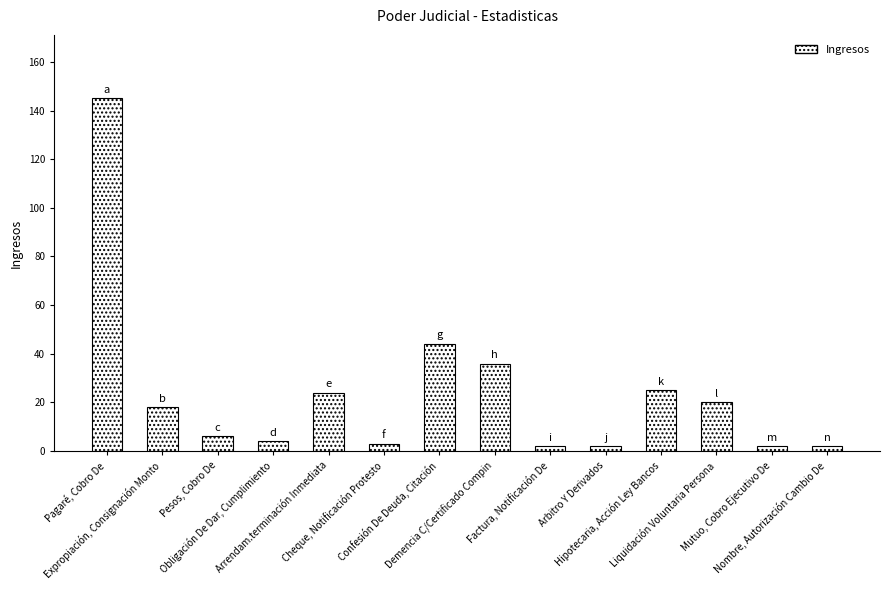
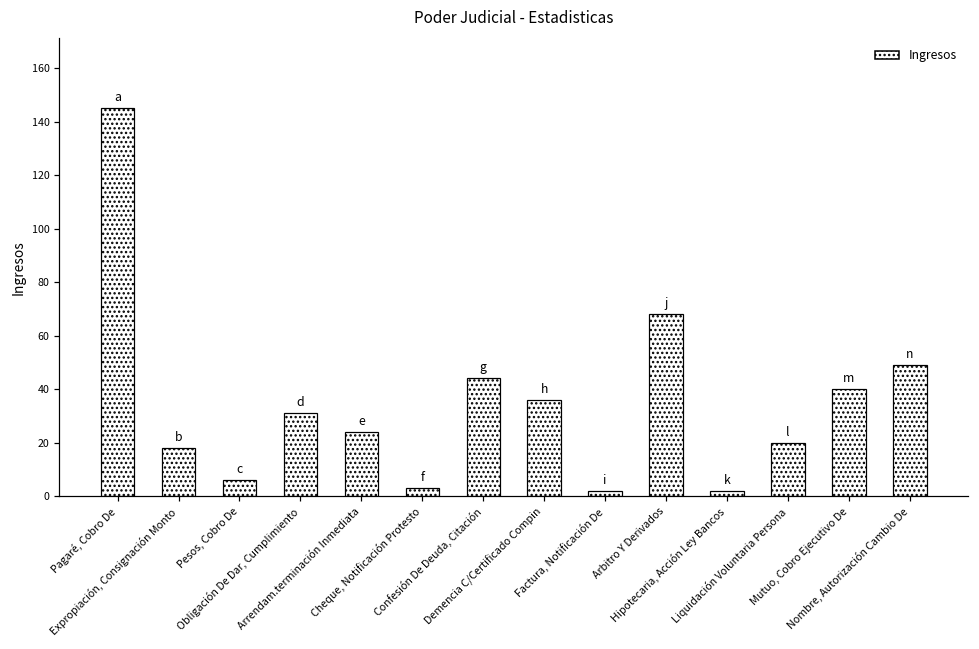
Obligación De Dar, Cumplimiento: 4 -> 31
Arbitro Y Derivados: 2 -> 68
Hipotecaria, Acción Ley Bancos: 25 -> 2
Mutuo, Cobro Ejecutivo De: 2 -> 40
Nombre, Autorización Cambio De: 2 -> 49
